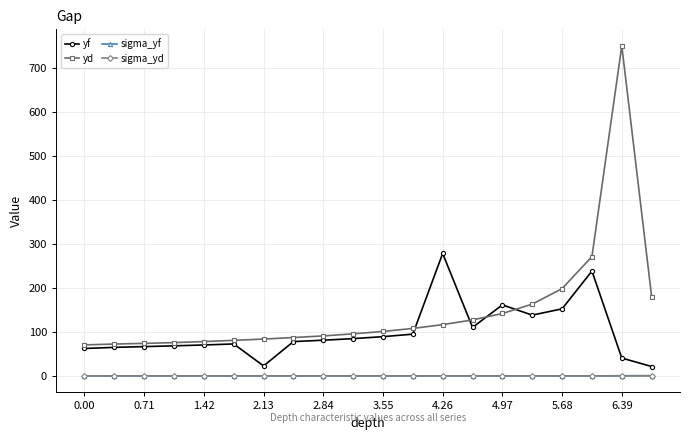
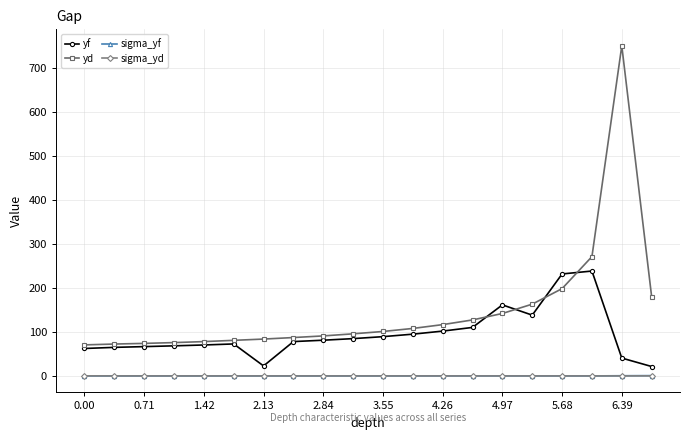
yf, 4.26: 280 -> 100
yf, 5.68: 150 -> 230
